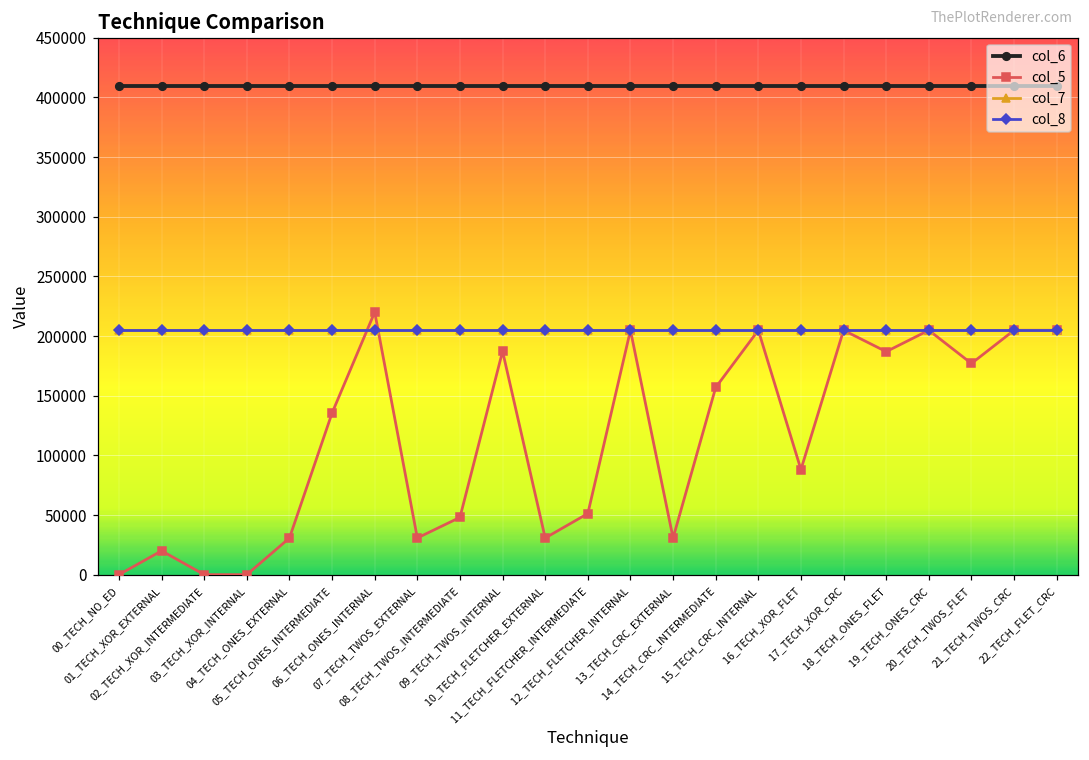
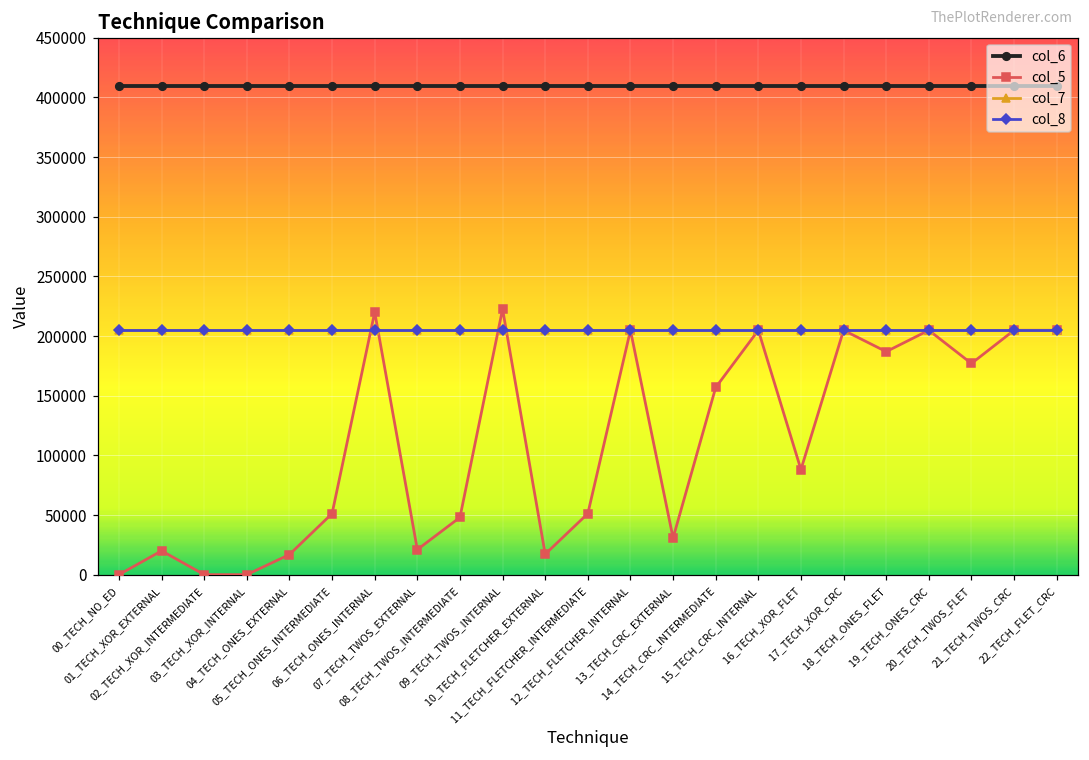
col_5, 04_TECH_ONES_EXTERNAL: 31000 -> 17000
col_5, 05_TECH_ONES_INTERMEDIATE: 136000 -> 51000
col_5, 07_TECH_TWOS_EXTERNAL: 31000 -> 21000
col_5, 09_TECH_TWOS_INTERNAL: 187000 -> 223000
col_5, 10_TECH_FLETCHER_EXTERNAL: 31000 -> 17000
